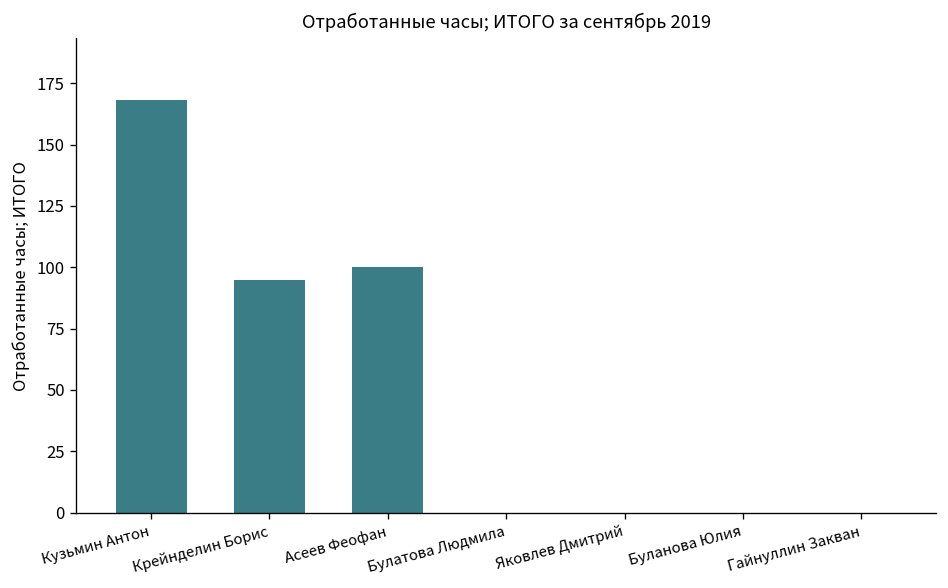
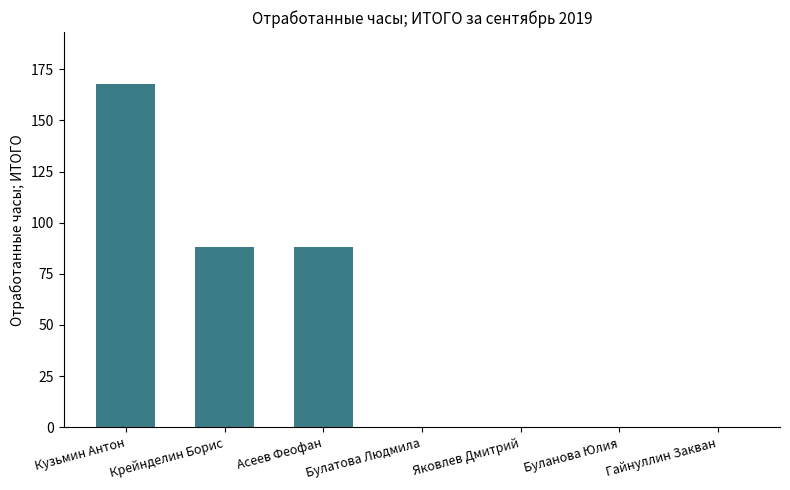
Крейнделин Борис: 95 -> 88
Асеев Феофан: 100 -> 88
